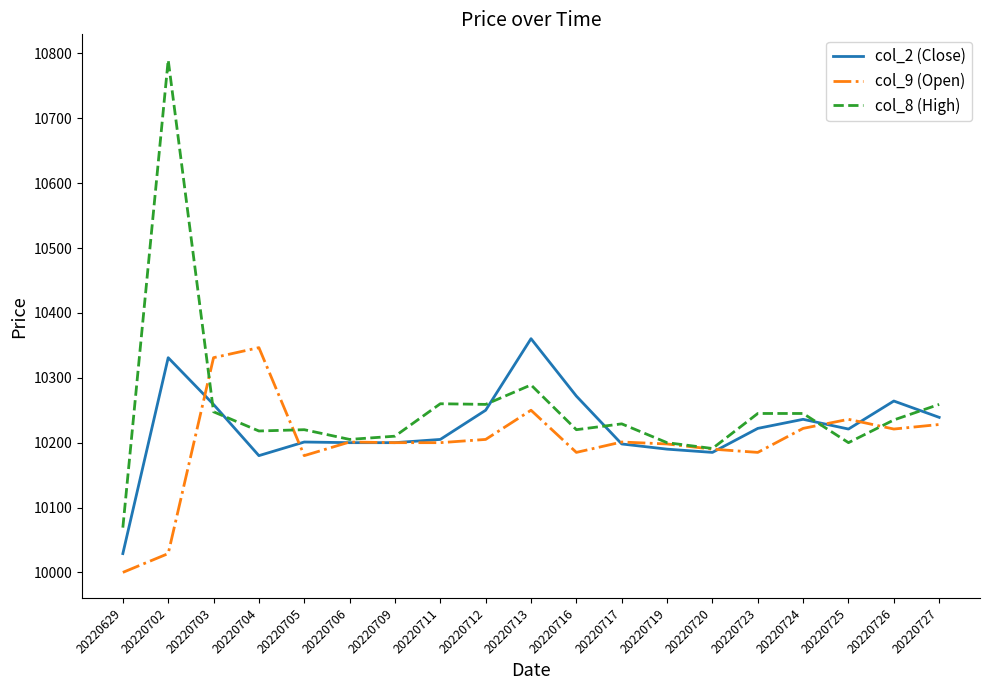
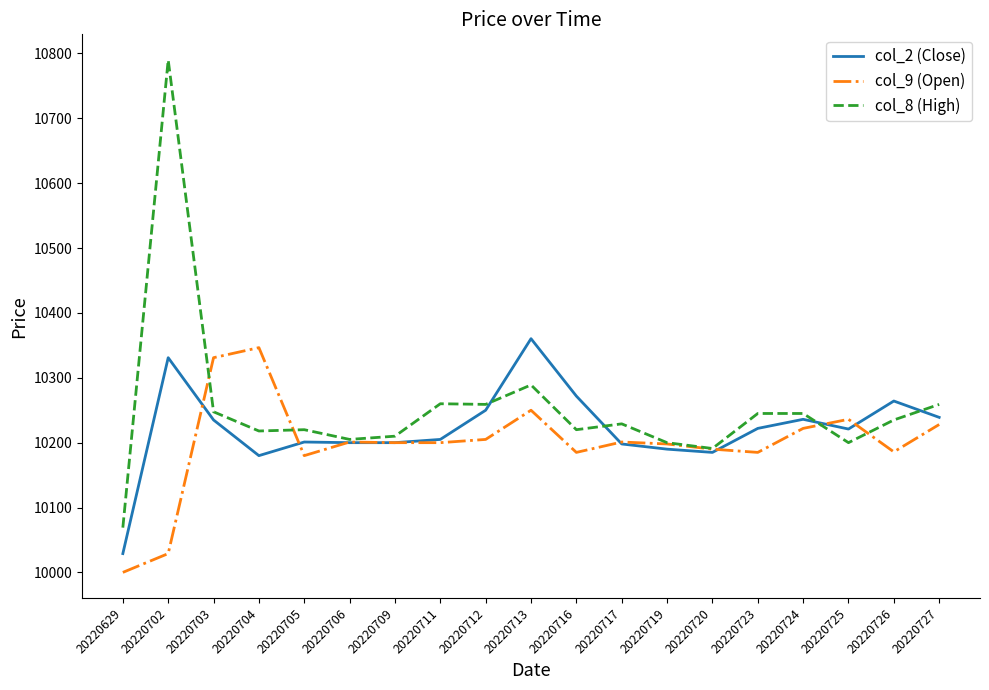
col_2 (Close), 20220703: 10260 -> 10240
col_9 (Open), 20220726: 10220 -> 10190
